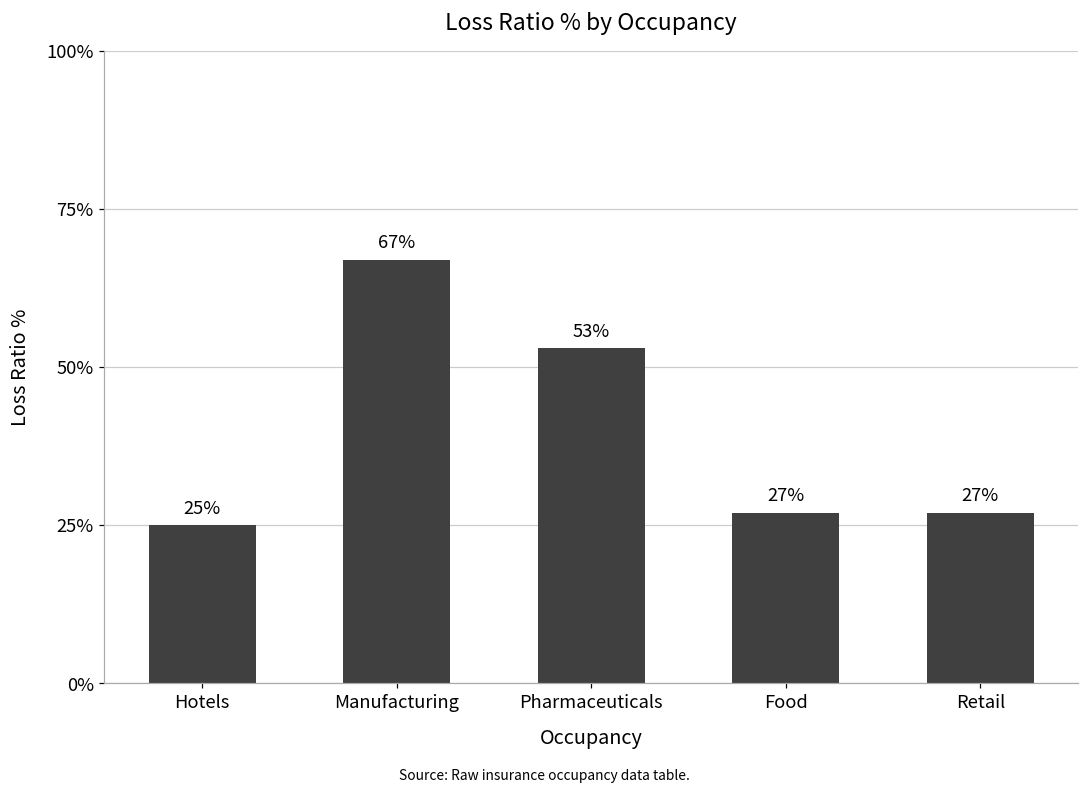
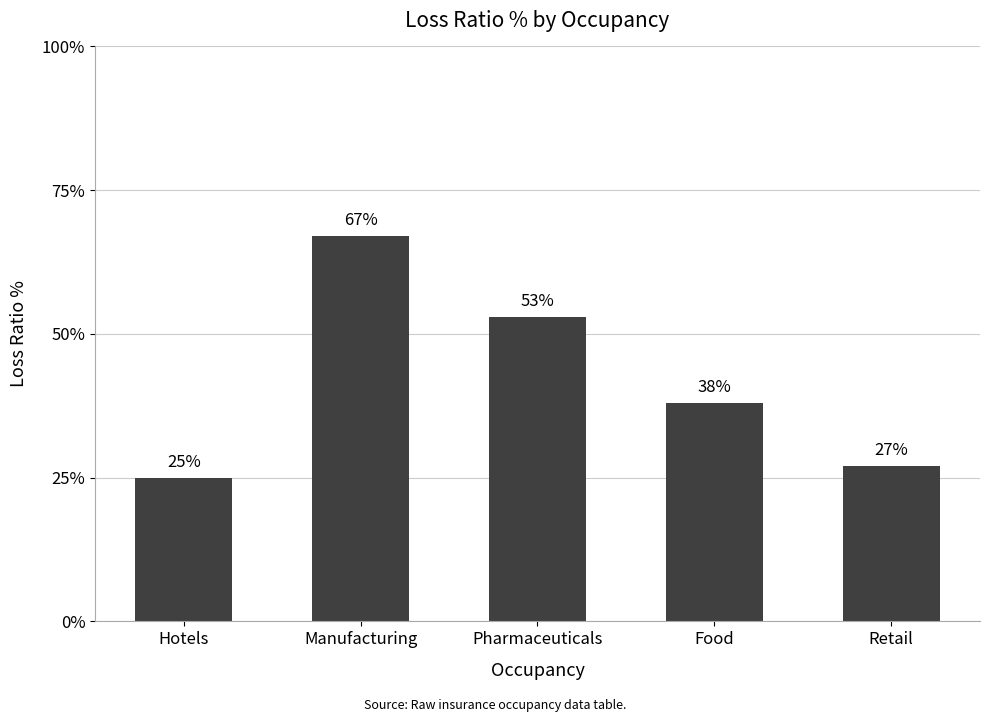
Food: 27% -> 38%
